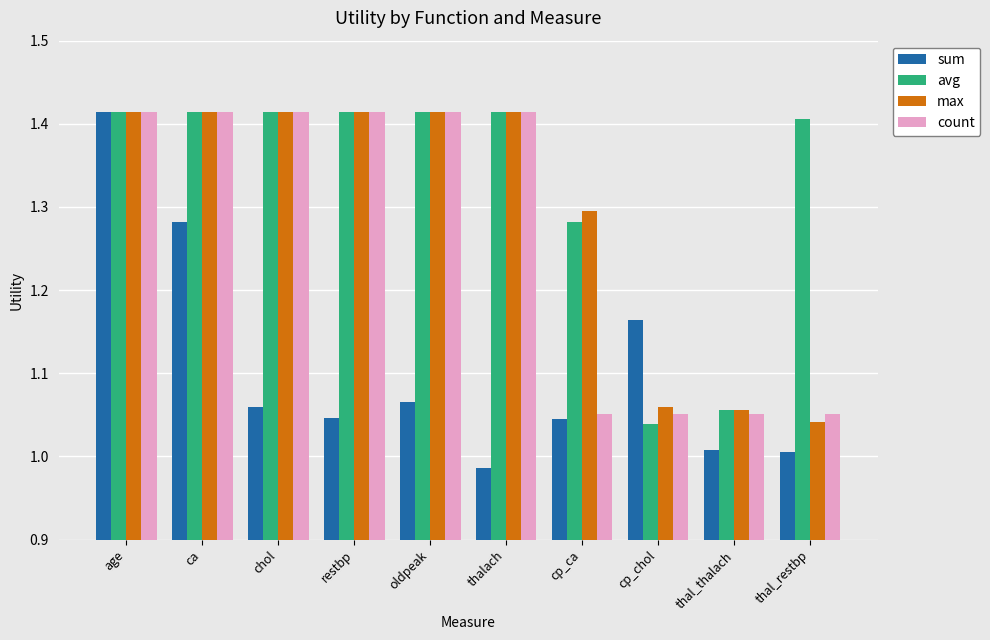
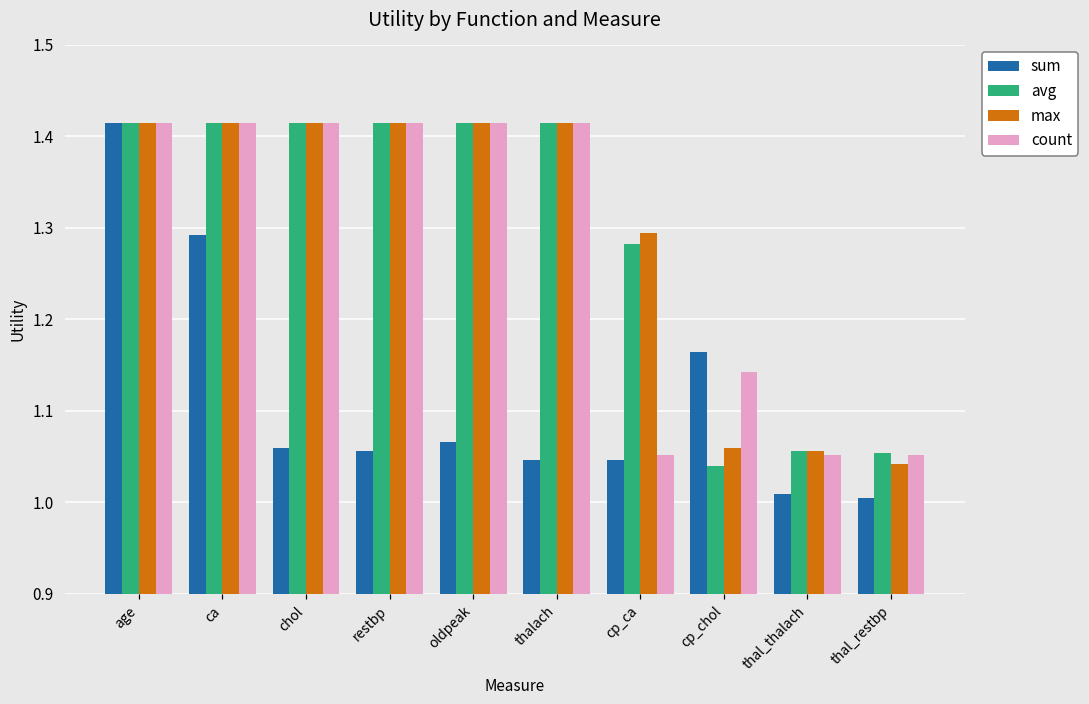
sum, ca: 1.28 -> 1.29
sum, restbp: 1.05 -> 1.06
sum, thalach: 0.99 -> 1.05
count, cp_chol: 1.05 -> 1.14
avg, thal_restbp: 1.41 -> 1.05
